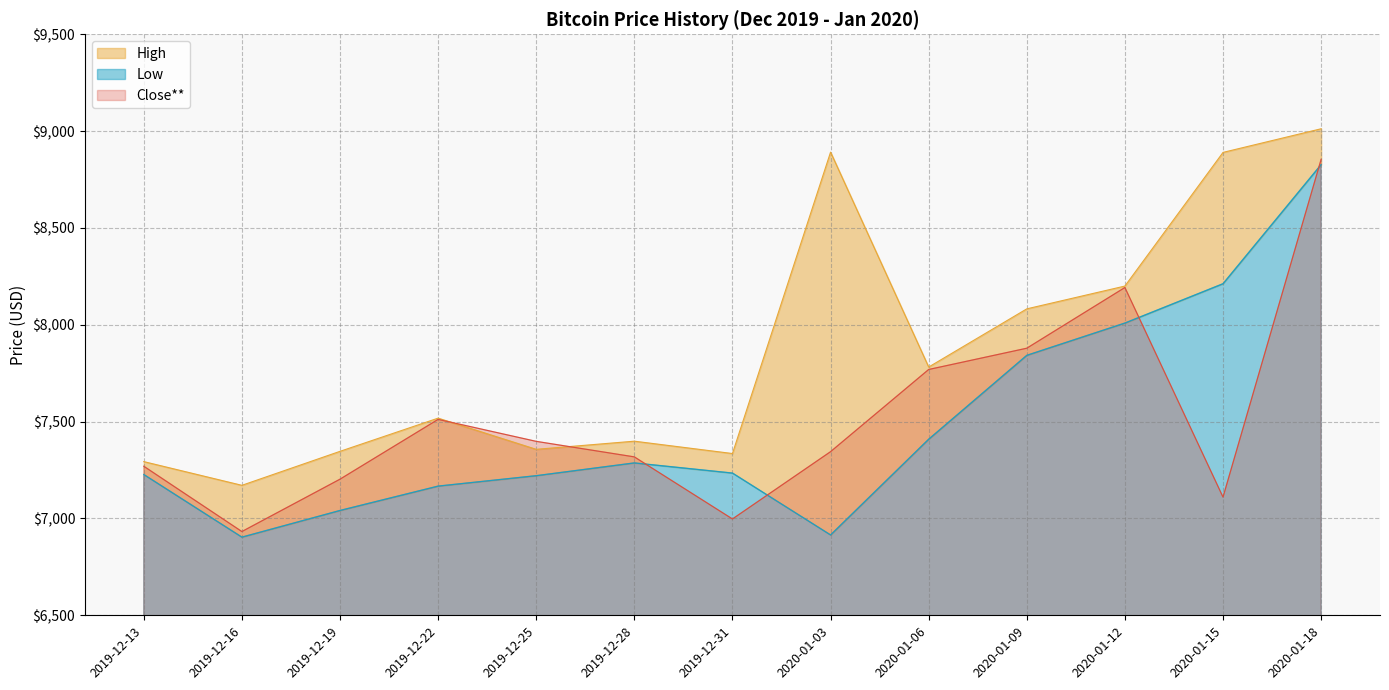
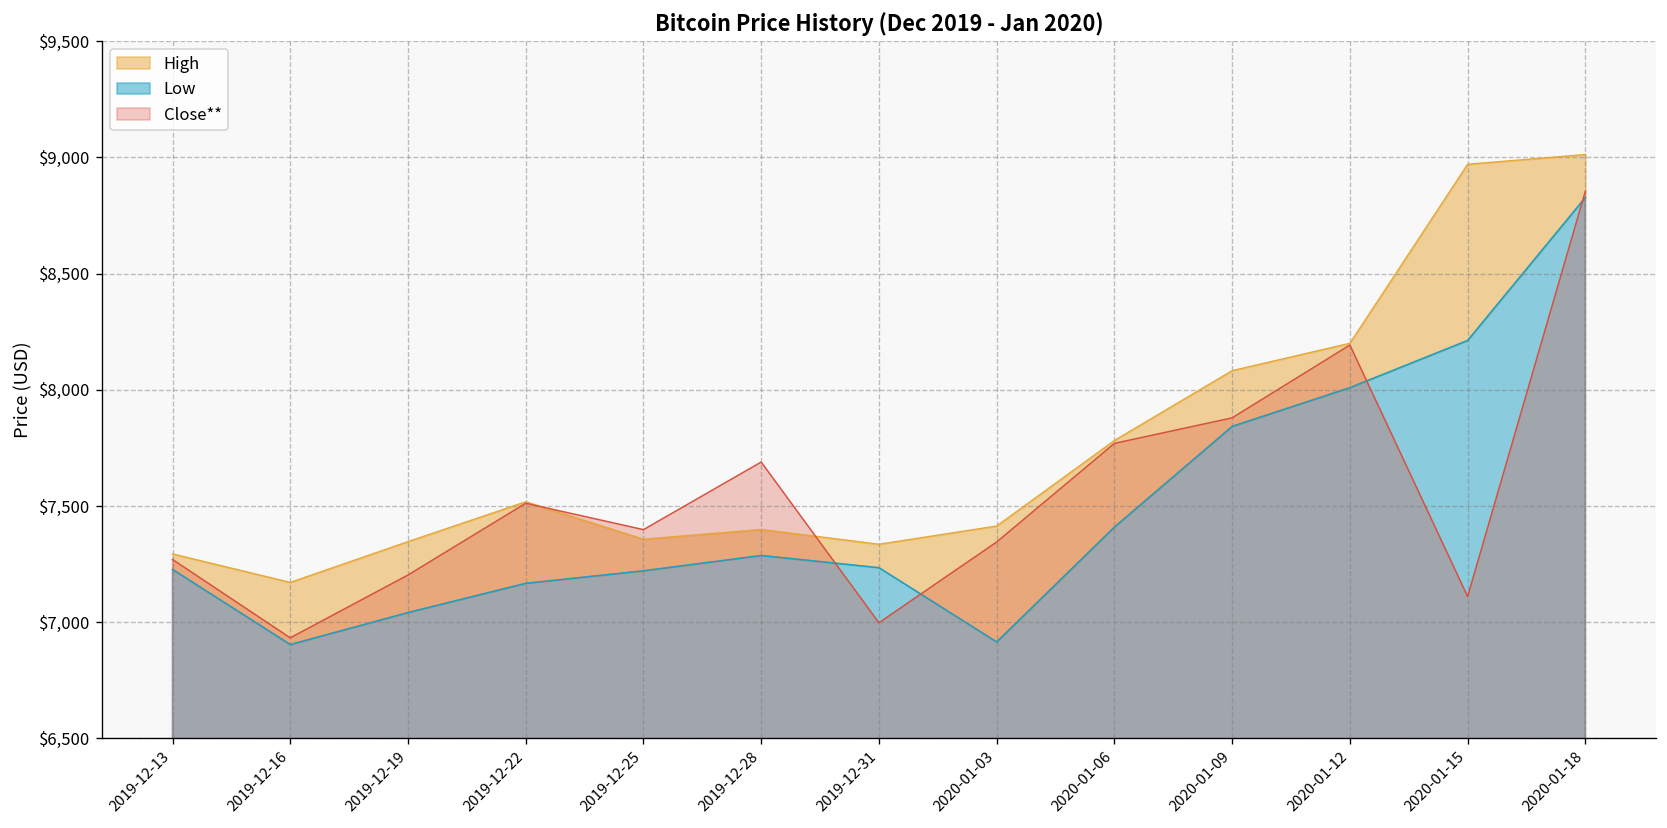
Close**, 2019-12-28: $7,320 -> $7,690
High, 2020-01-03: $8,890 -> $7,410
High, 2020-01-15: $8,890 -> $8,970
